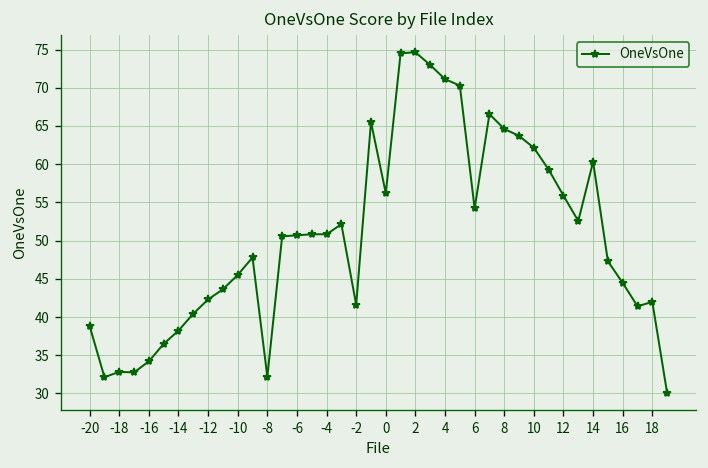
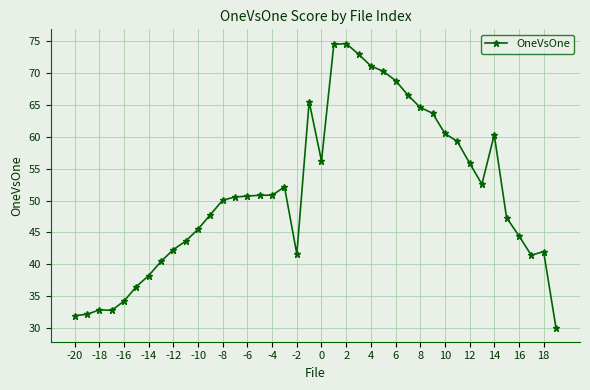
-20: 39 -> 32
-8: 32 -> 50
6: 54 -> 69
10: 62 -> 61
